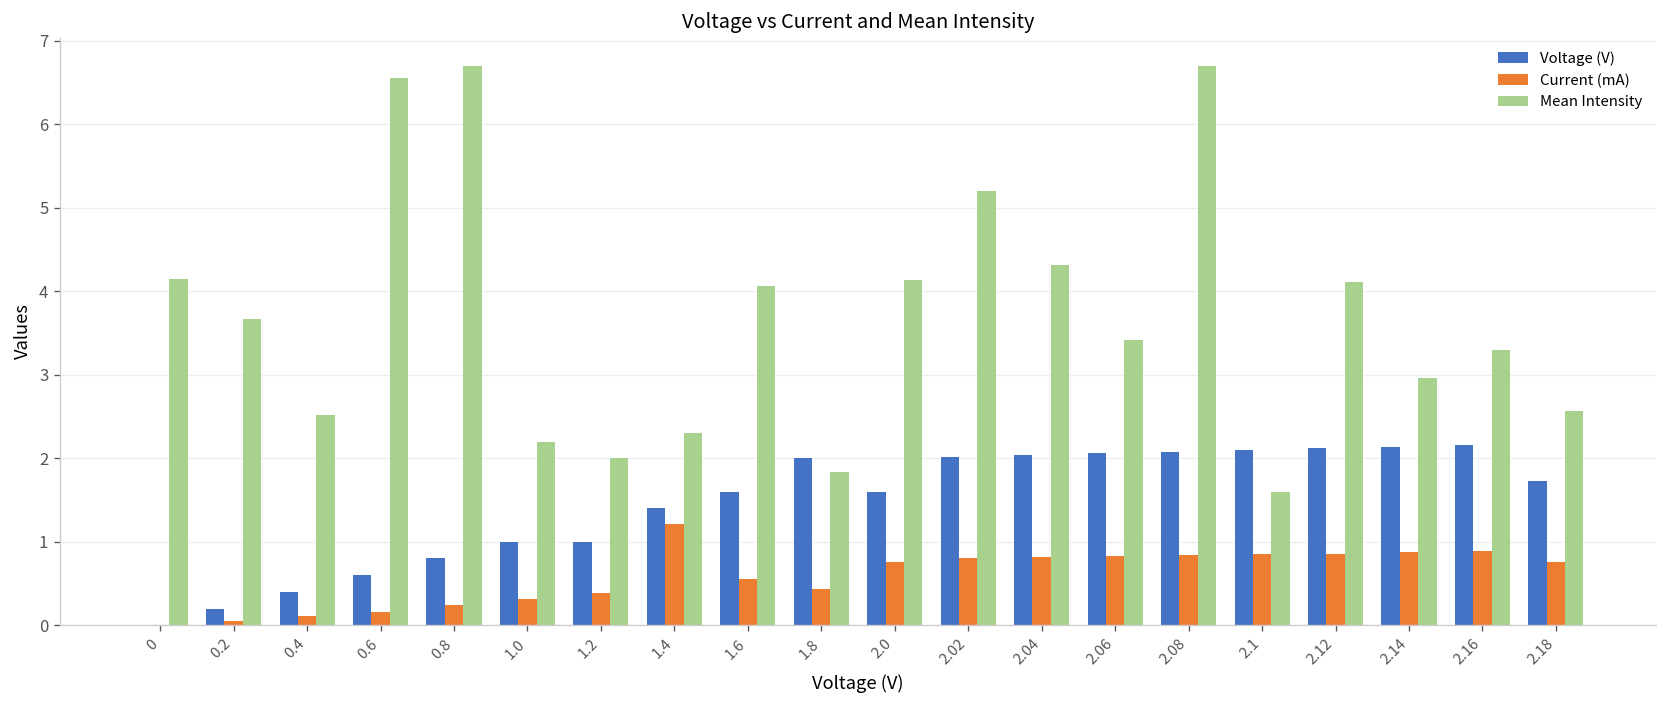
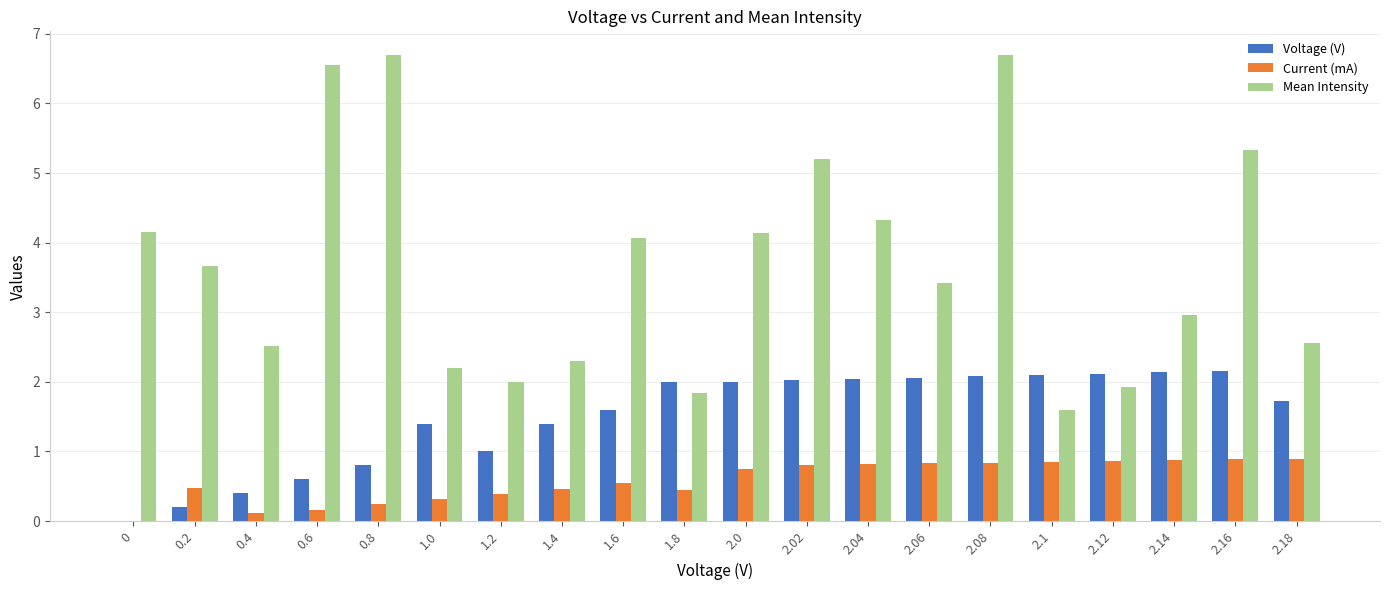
Current (mA), 0.2: 0.1 -> 0.5
Voltage (V), 1.0: 1.0 -> 1.4
Current (mA), 1.4: 1.2 -> 0.5
Voltage (V), 2.0: 1.6 -> 2.0
Mean Intensity, 2.12: 4.1 -> 1.9
Mean Intensity, 2.16: 3.3 -> 5.3
Current (mA), 2.18: 0.8 -> 0.9
